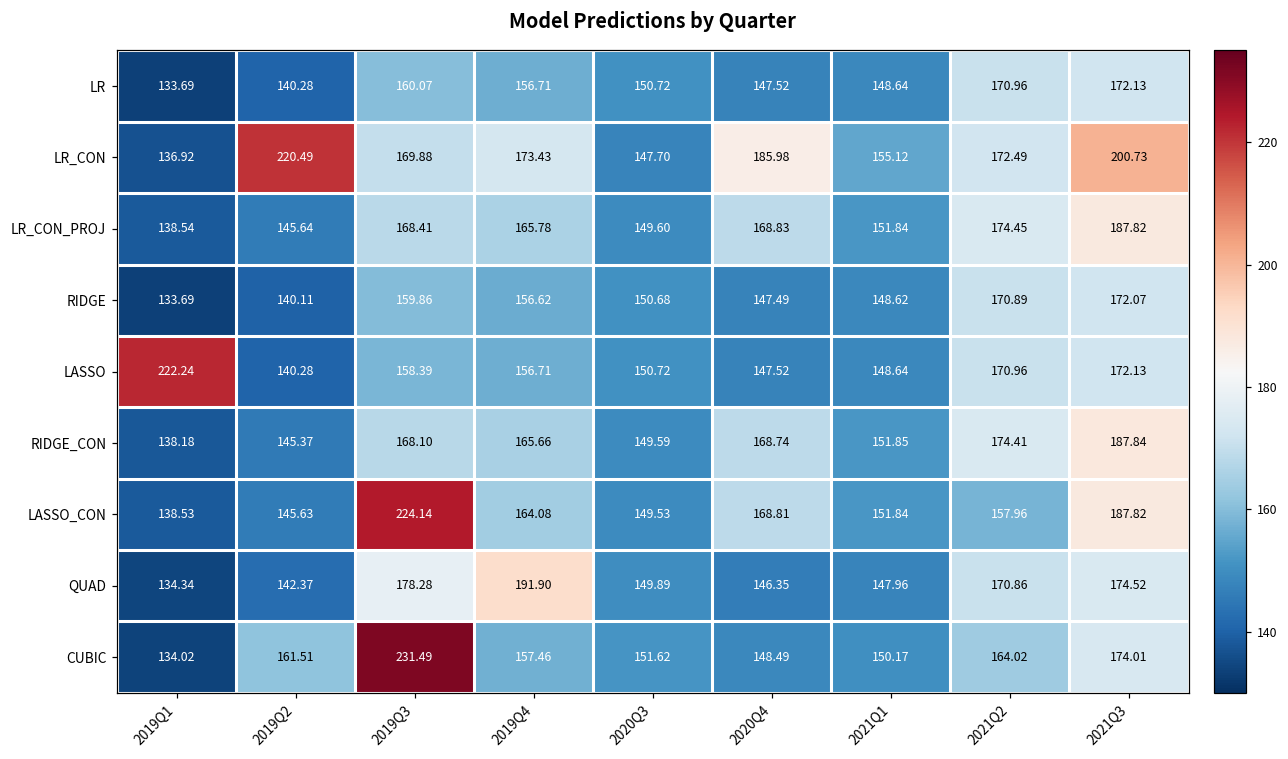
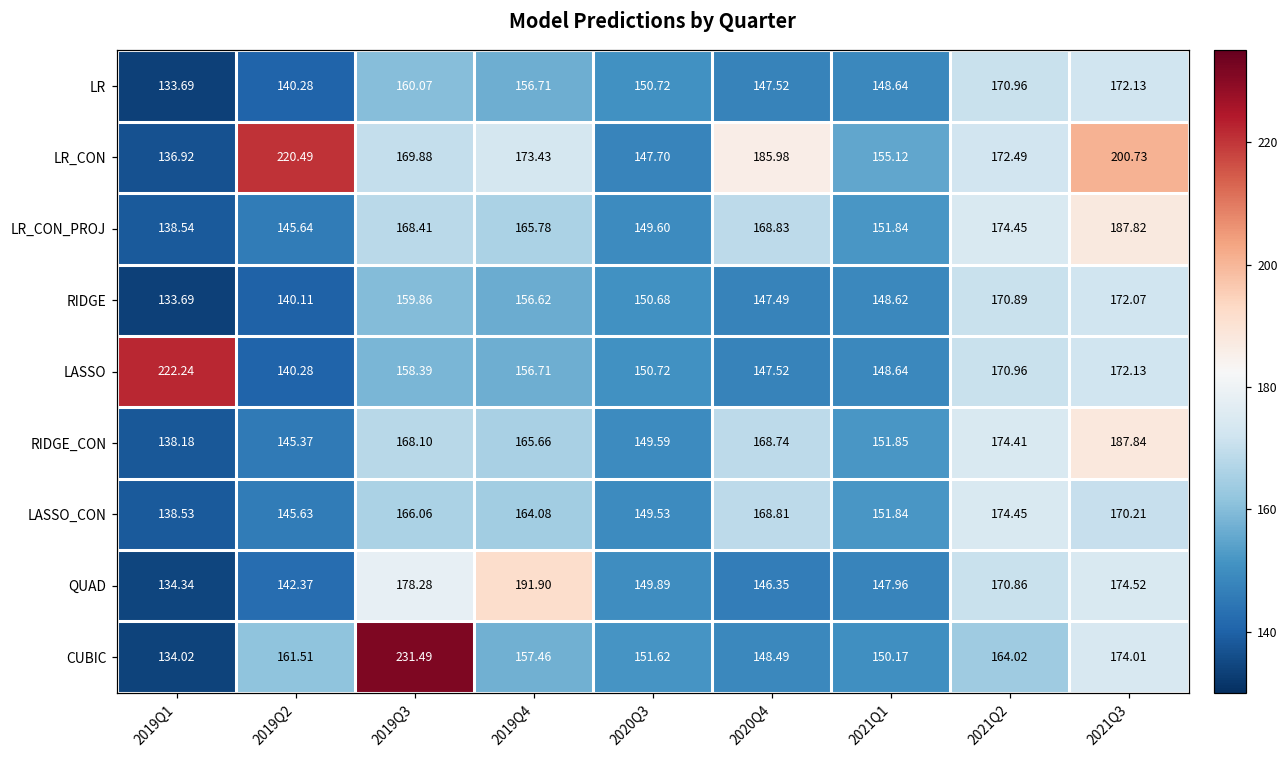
LASSO_CON, 2019Q3: 224.14 -> 166.06
LASSO_CON, 2021Q2: 157.96 -> 174.45
LASSO_CON, 2021Q3: 187.82 -> 170.21
